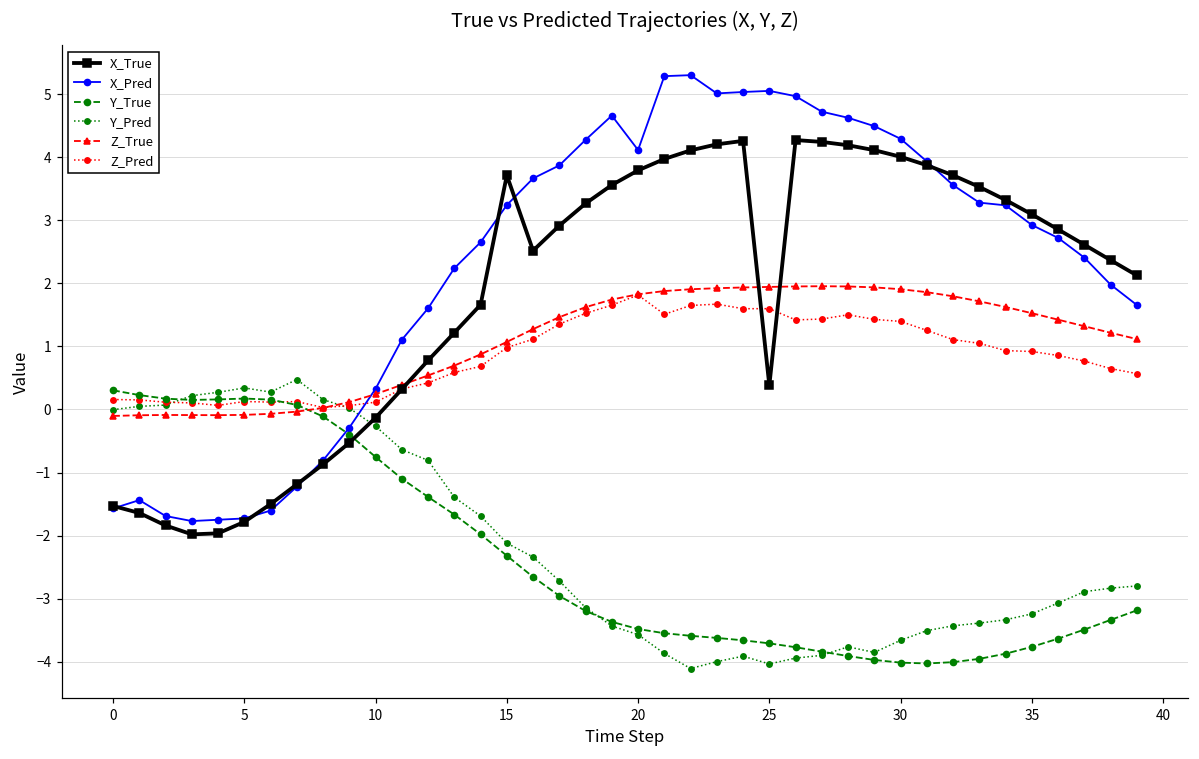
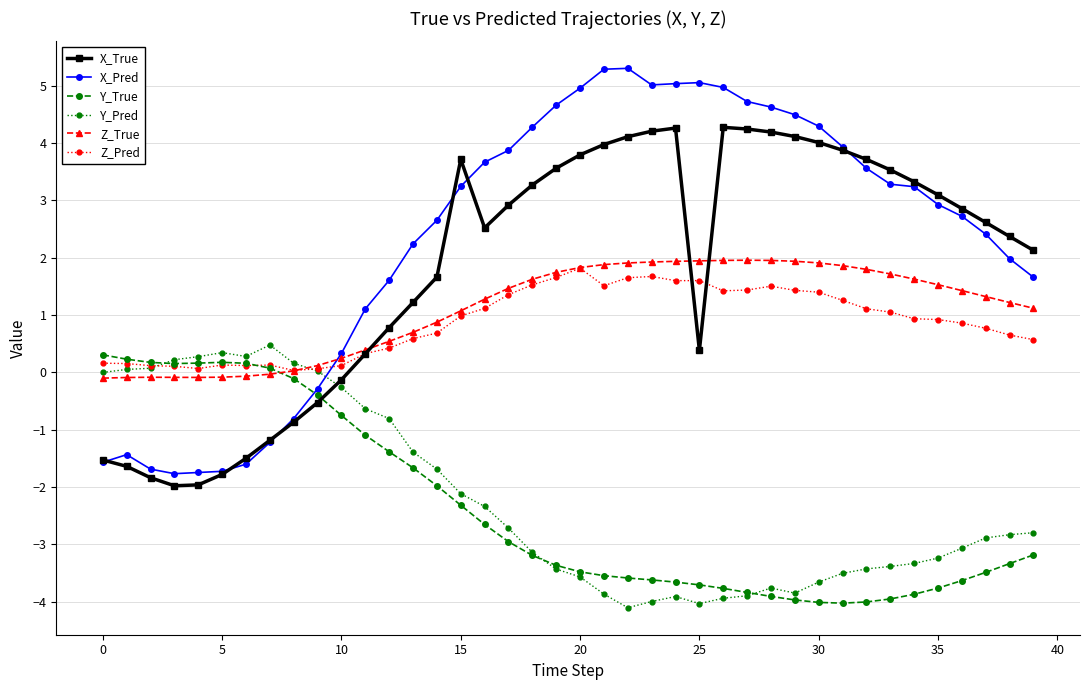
X_Pred, 20: 4.1 -> 5.0
